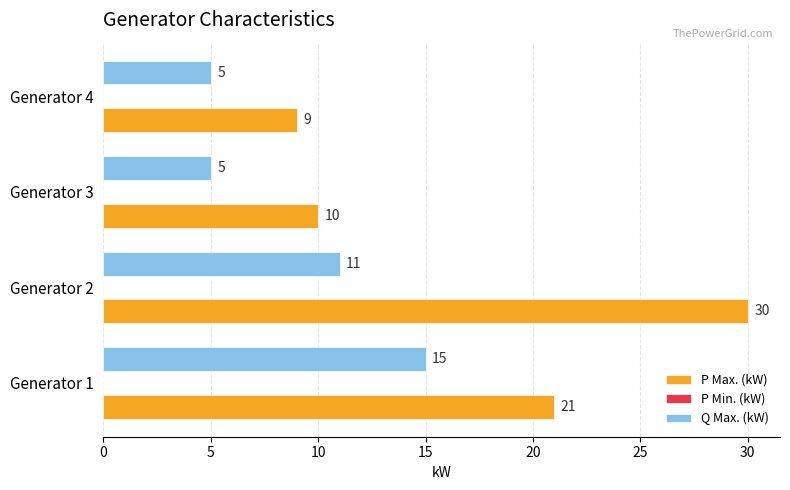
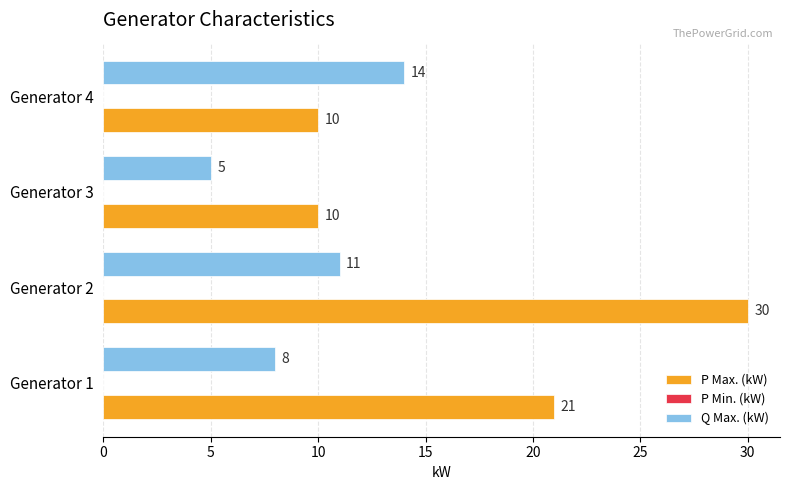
Q Max. (kW), Generator 4: 5 -> 14
P Max. (kW), Generator 4: 9 -> 10
Q Max. (kW), Generator 1: 15 -> 8
